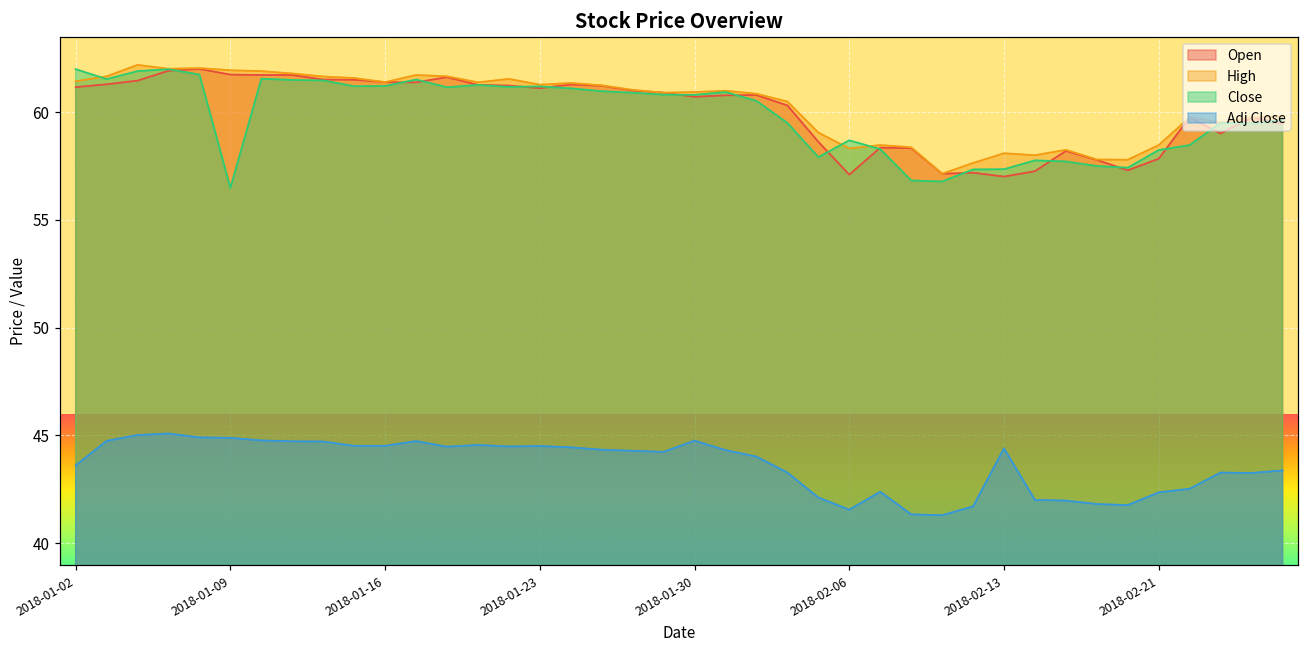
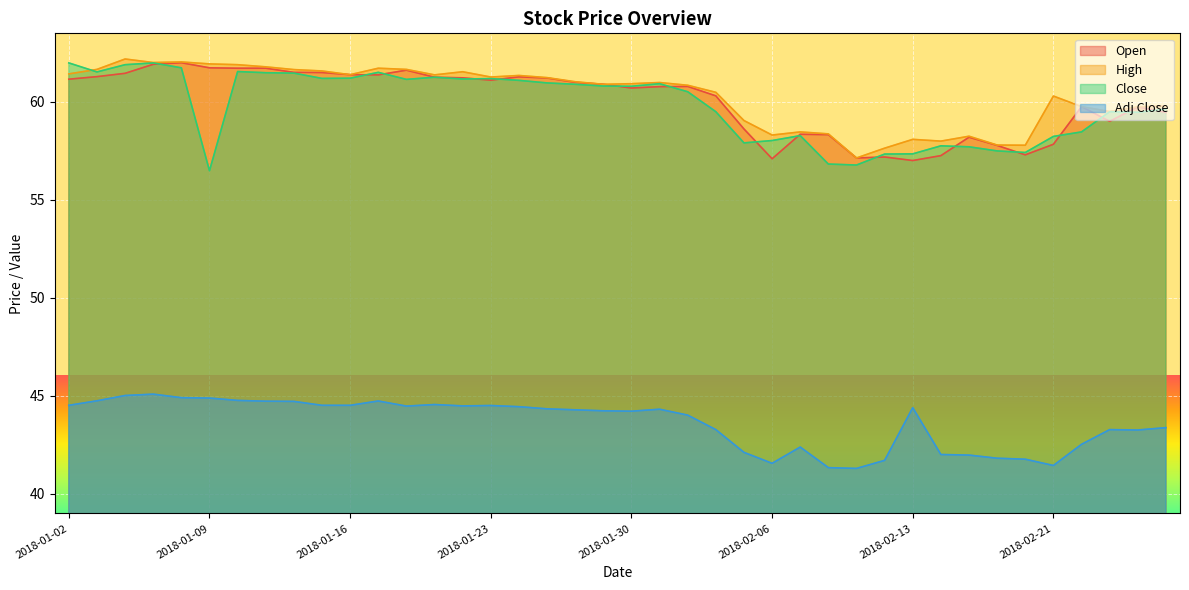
Adj Close, 2018-01-02: 43.6 -> 44.5
Adj Close, 2018-01-30: 44.8 -> 44.2
Close, 2018-02-06: 58.7 -> 58.0
High, 2018-02-21: 58.5 -> 60.3
Adj Close, 2018-02-21: 42.4 -> 41.5
